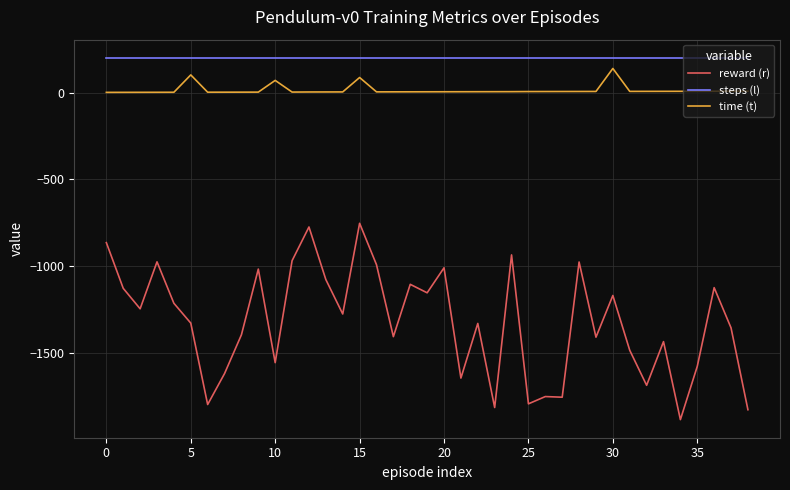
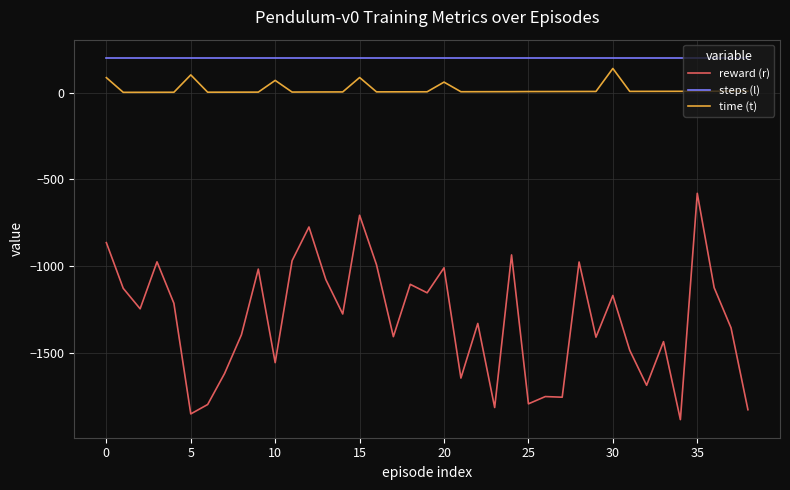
time (t), 0: 0 -> 90
reward (r), 5: -1330 -> -1850
reward (r), 15: -750 -> -710
time (t), 20: 0 -> 60
reward (r), 35: -1580 -> -580
